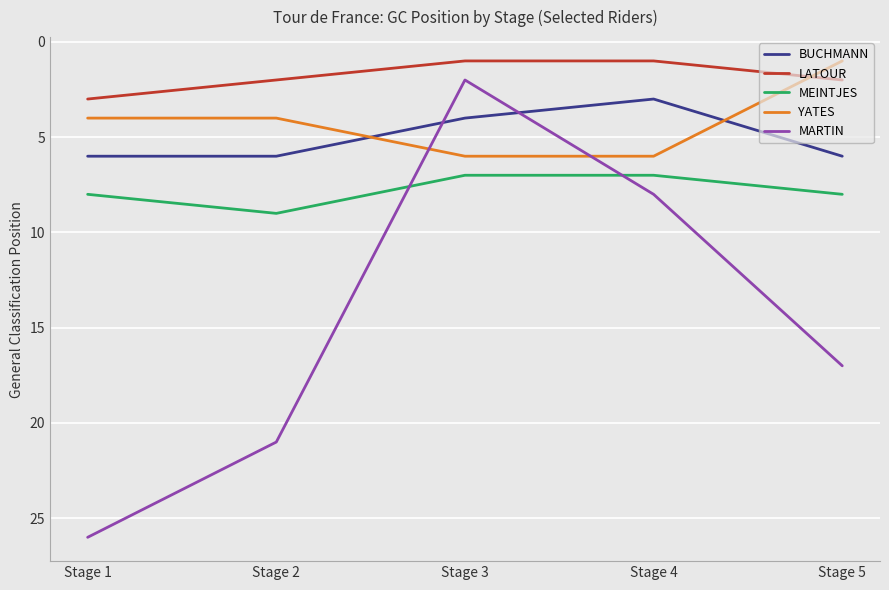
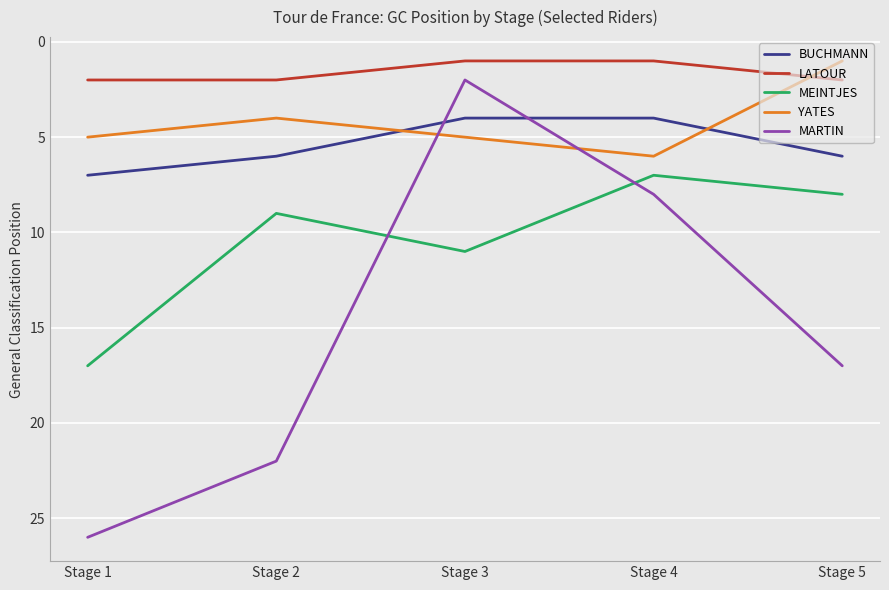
BUCHMANN, Stage 1: 6 -> 7
LATOUR, Stage 1: 3 -> 2
MEINTJES, Stage 1: 8 -> 17
YATES, Stage 1: 4 -> 5
MARTIN, Stage 2: 21 -> 22
MEINTJES, Stage 3: 7 -> 11
YATES, Stage 3: 6 -> 5
BUCHMANN, Stage 4: 3 -> 4
